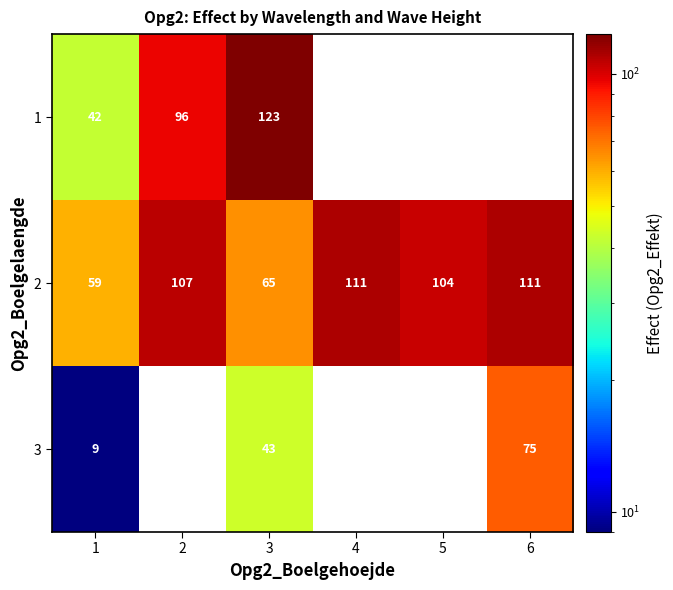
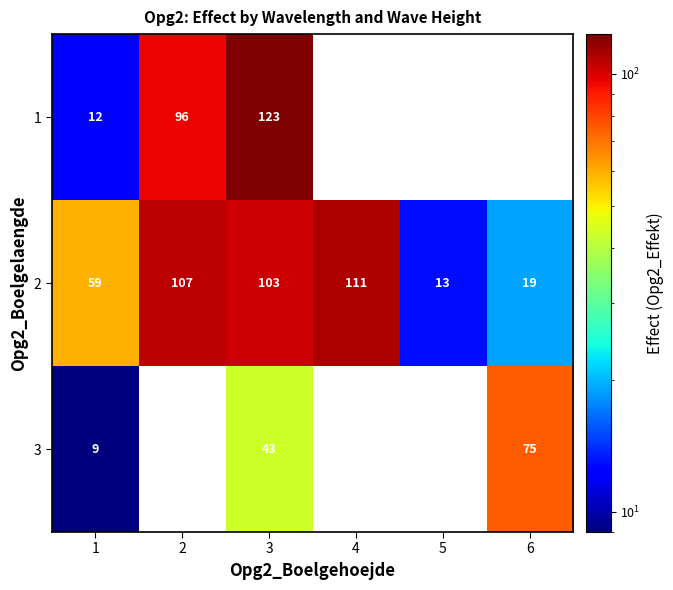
1, 1: 42 -> 12
2, 3: 65 -> 103
2, 5: 104 -> 13
2, 6: 111 -> 19
